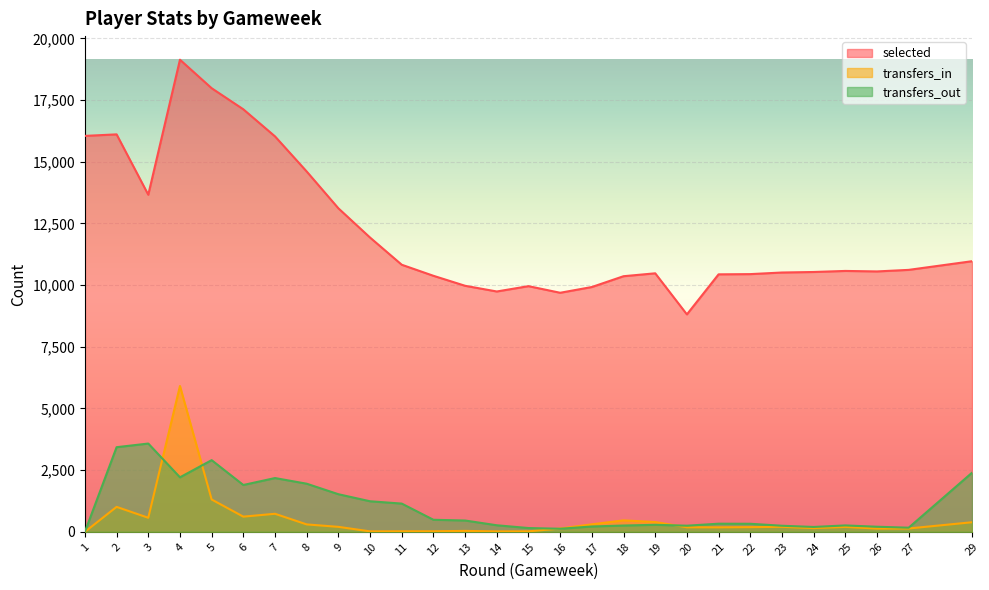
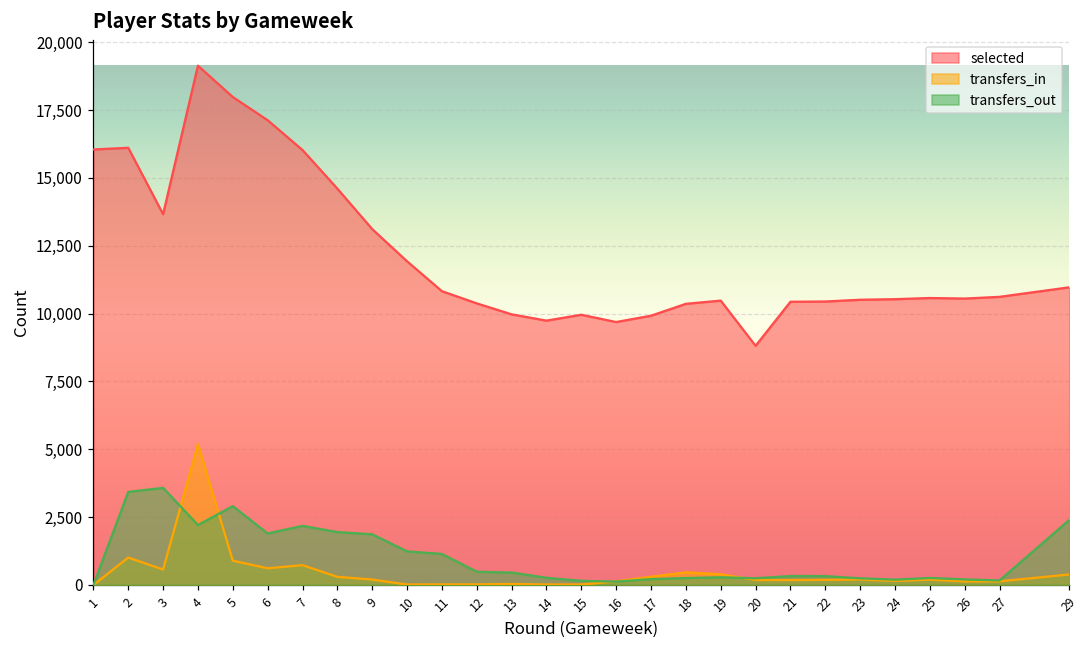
transfers_in, 4: 5,900 -> 5,200
transfers_in, 5: 1,300 -> 900
transfers_out, 9: 1,500 -> 1,900
